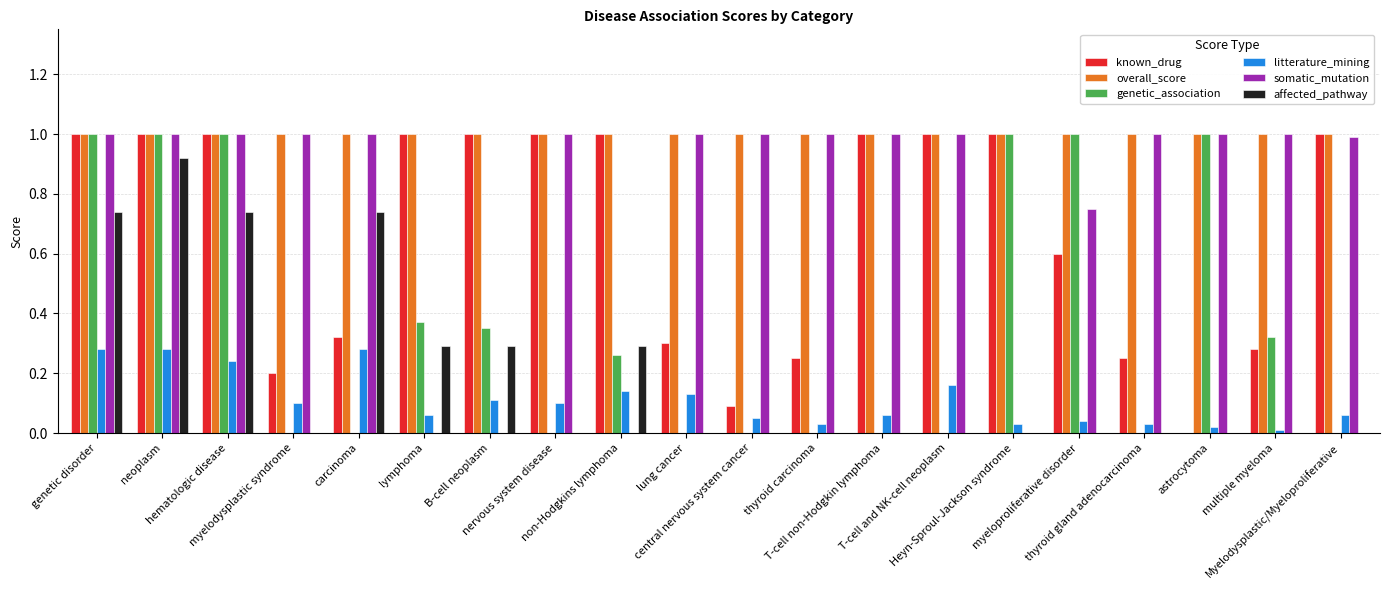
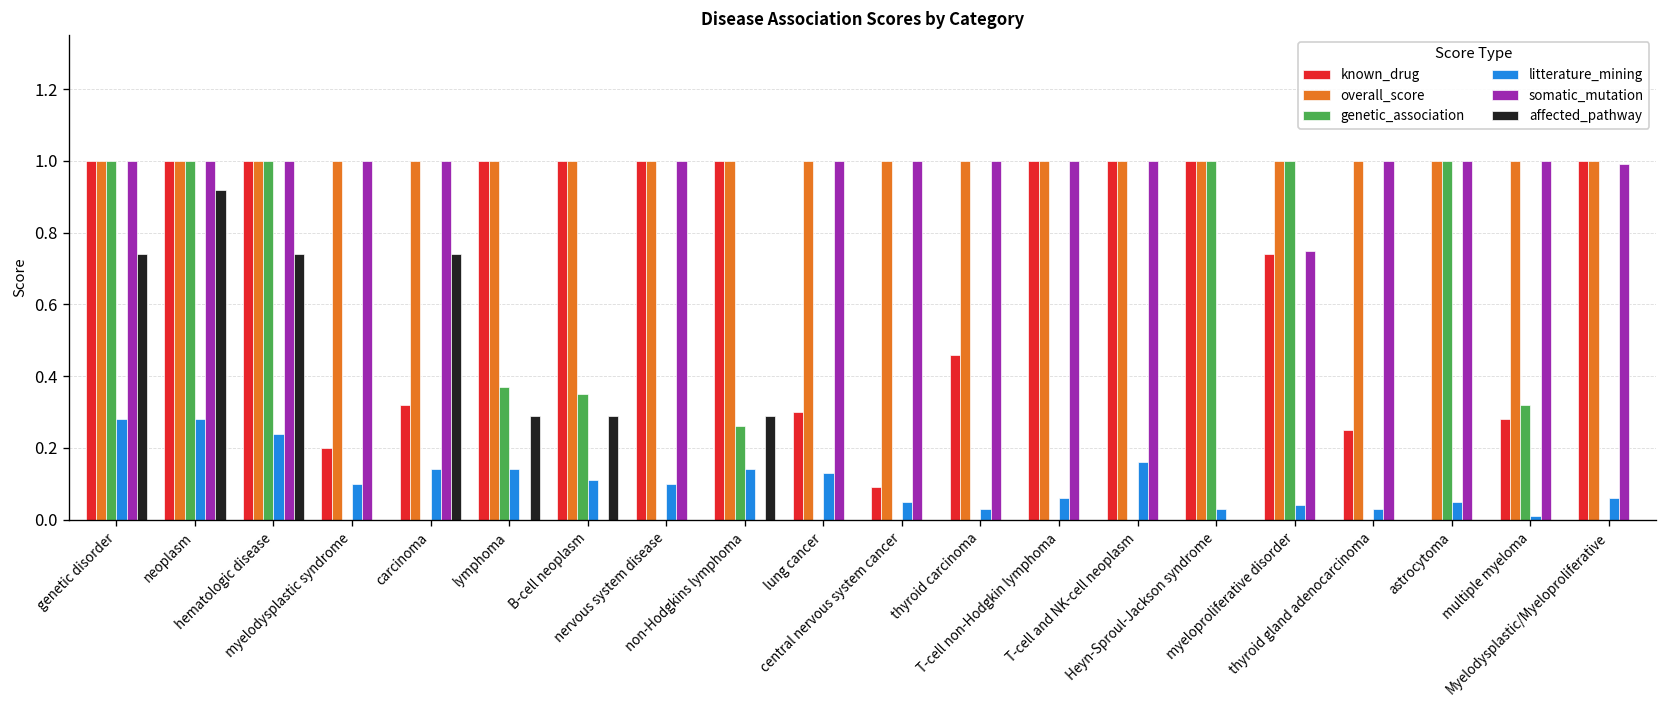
litterature_mining, carcinoma: 0.28 -> 0.14
litterature_mining, lymphoma: 0.06 -> 0.14
known_drug, thyroid carcinoma: 0.25 -> 0.46
known_drug, myeloproliferative disorder: 0.60 -> 0.74
litterature_mining, astrocytoma: 0.02 -> 0.05
